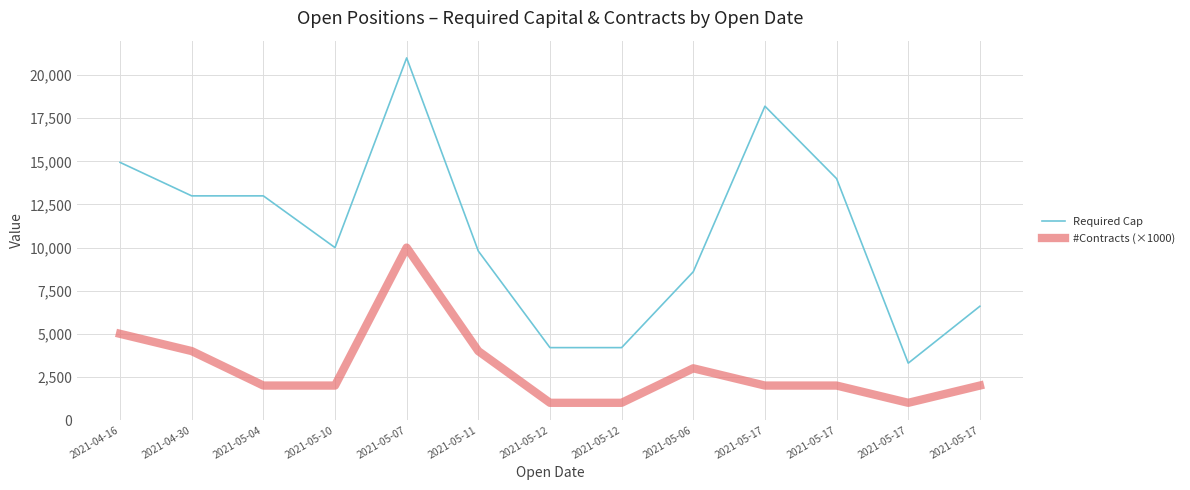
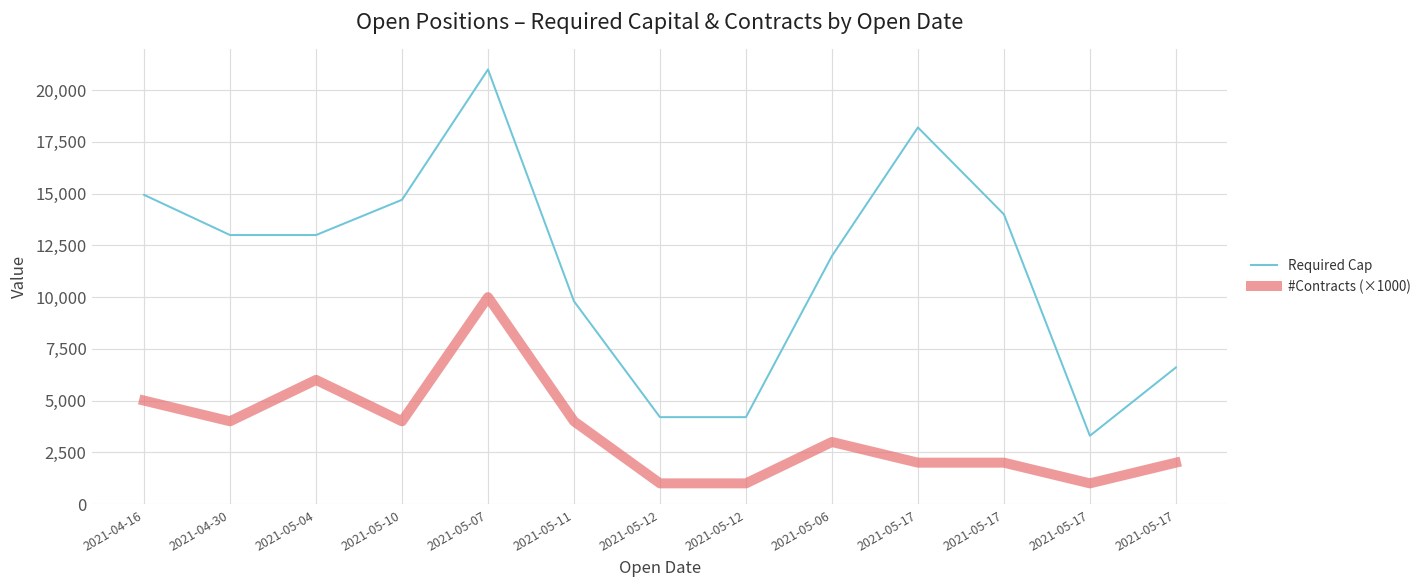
#Contracts (×1000), 2021-05-04: 2,000 -> 6,000
Required Cap, 2021-05-10: 10,000 -> 14,700
#Contracts (×1000), 2021-05-10: 2,000 -> 4,000
Required Cap, 2021-05-06: 8,600 -> 12,000
